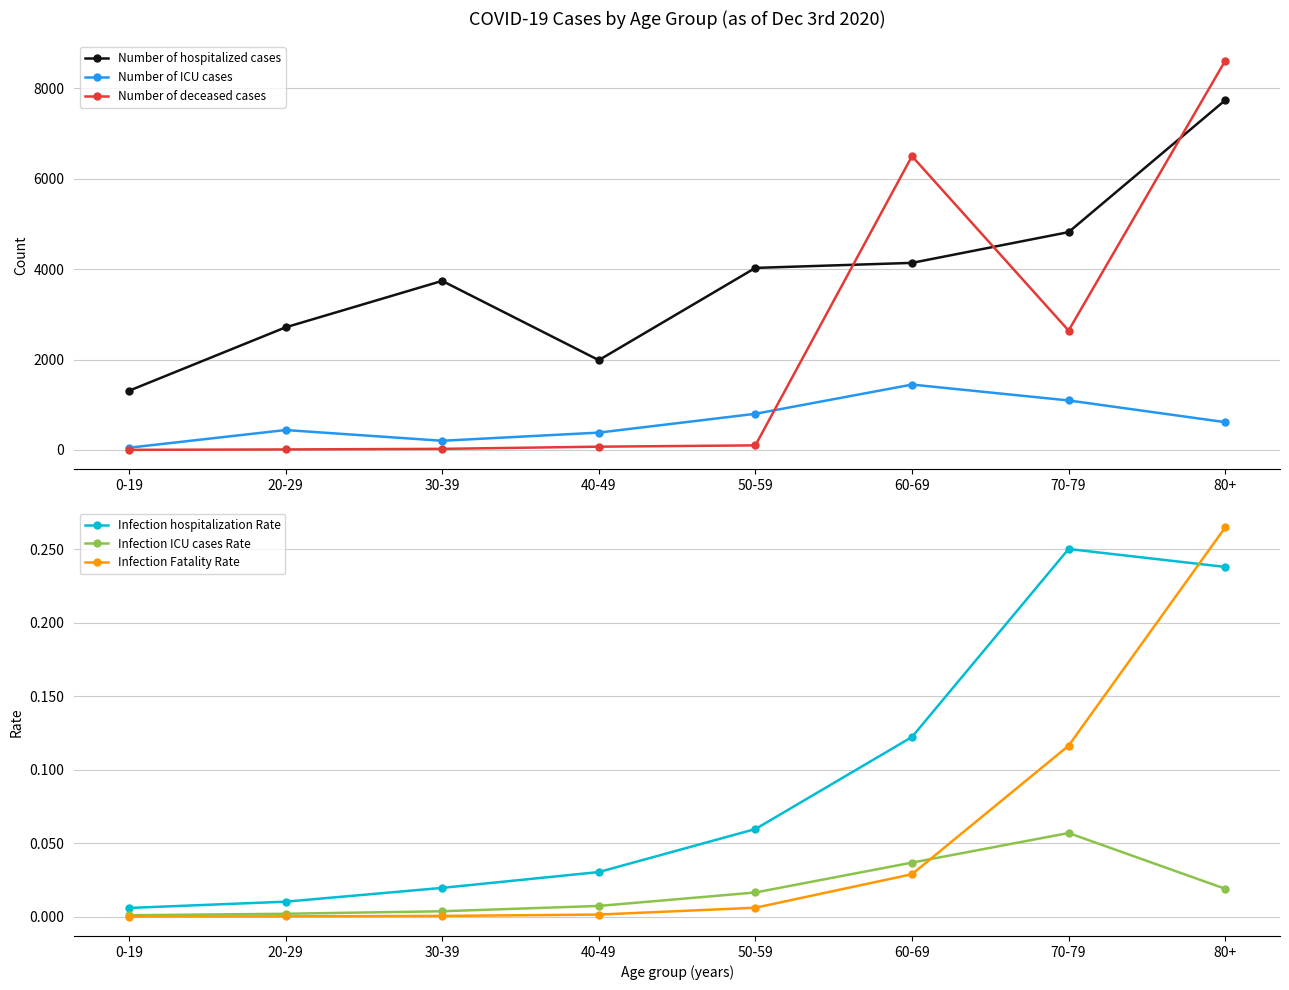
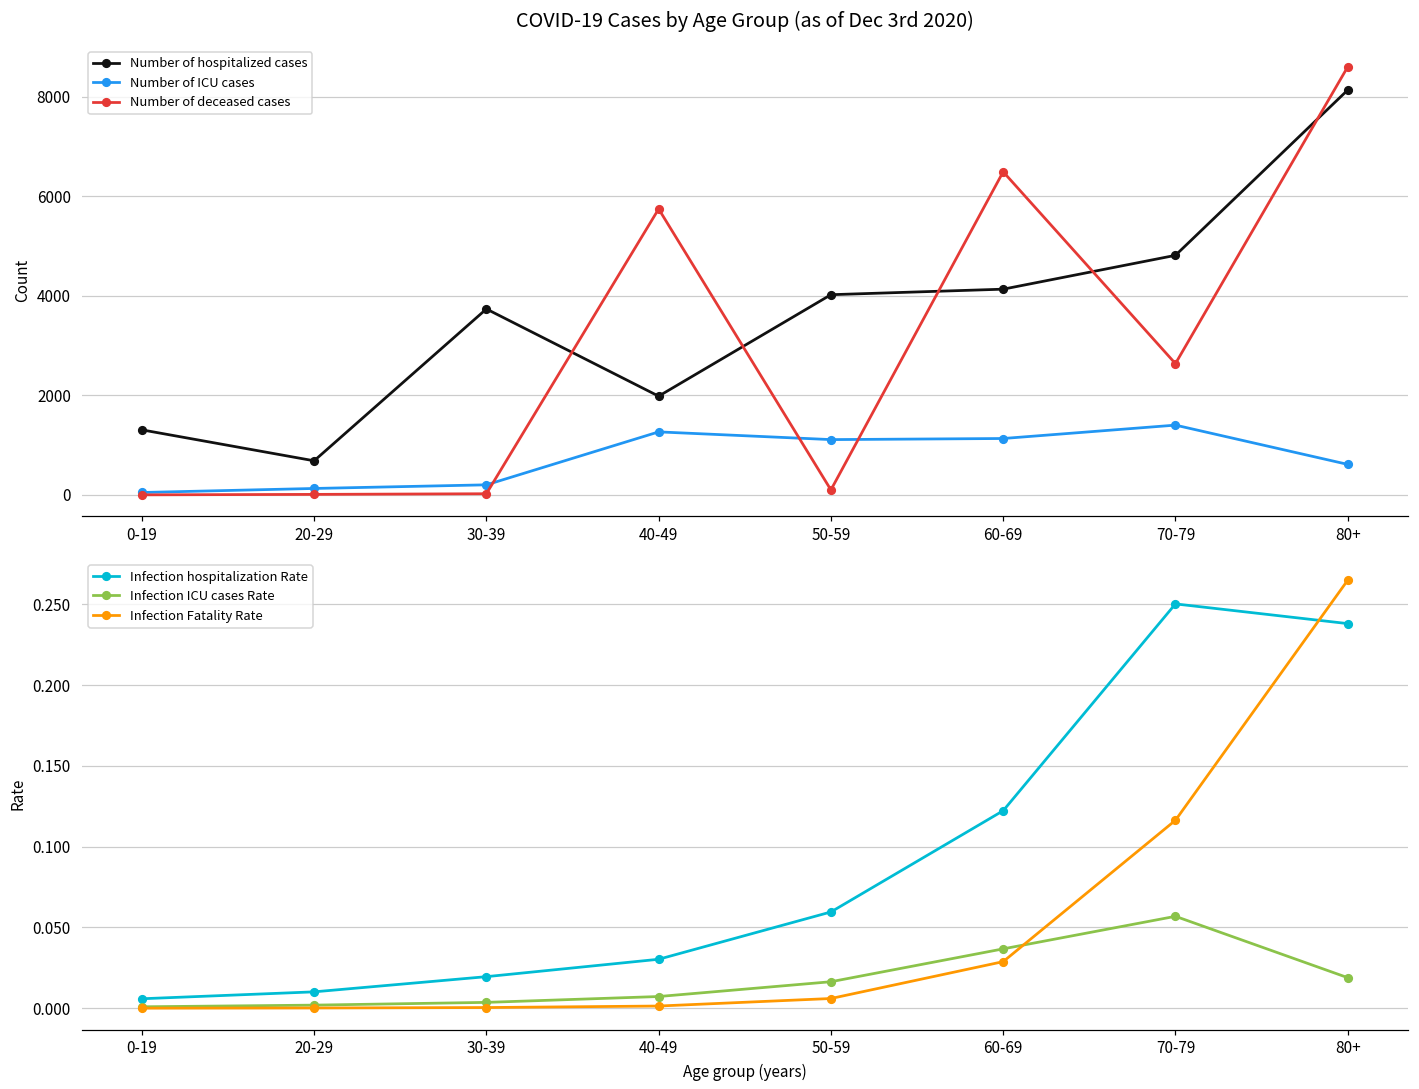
COVID-19 Cases by Age Group (as of Dec 3rd 2020), Number of hospitalized cases, 20-29: 2700 -> 700
COVID-19 Cases by Age Group (as of Dec 3rd 2020), Number of ICU cases, 20-29: 400 -> 100
COVID-19 Cases by Age Group (as of Dec 3rd 2020), Number of ICU cases, 40-49: 400 -> 1300
COVID-19 Cases by Age Group (as of Dec 3rd 2020), Number of deceased cases, 40-49: 100 -> 5700
COVID-19 Cases by Age Group (as of Dec 3rd 2020), Number of ICU cases, 50-59: 800 -> 1100
COVID-19 Cases by Age Group (as of Dec 3rd 2020), Number of ICU cases, 60-69: 1400 -> 1100
COVID-19 Cases by Age Group (as of Dec 3rd 2020), Number of ICU cases, 70-79: 1100 -> 1400
COVID-19 Cases by Age Group (as of Dec 3rd 2020), Number of hospitalized cases, 80+: 7700 -> 8100
